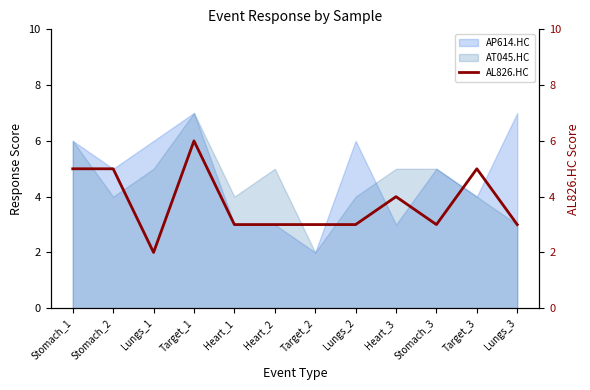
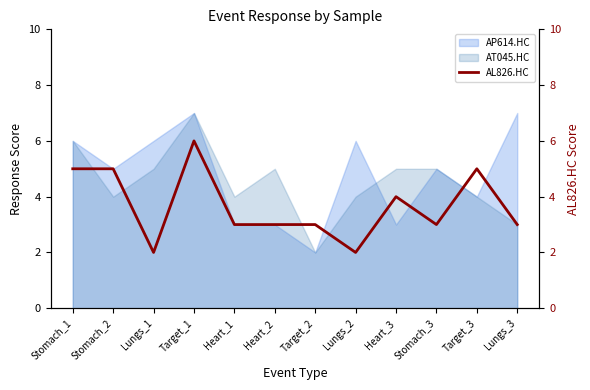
AL826.HC, Lungs_2: 3 -> 2
